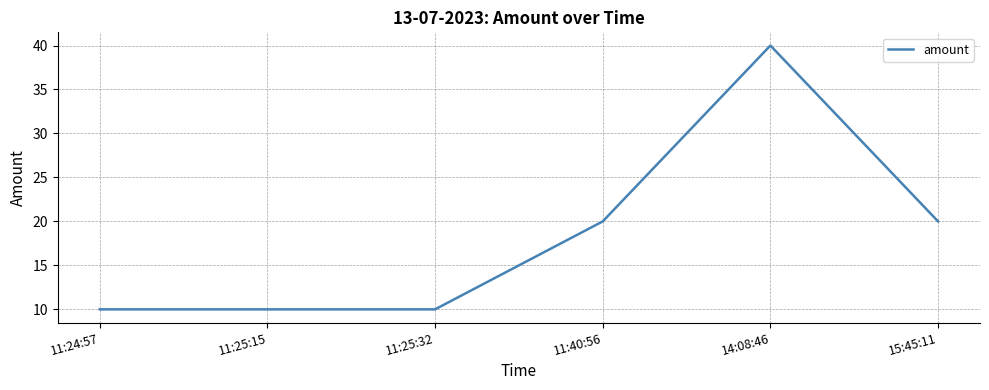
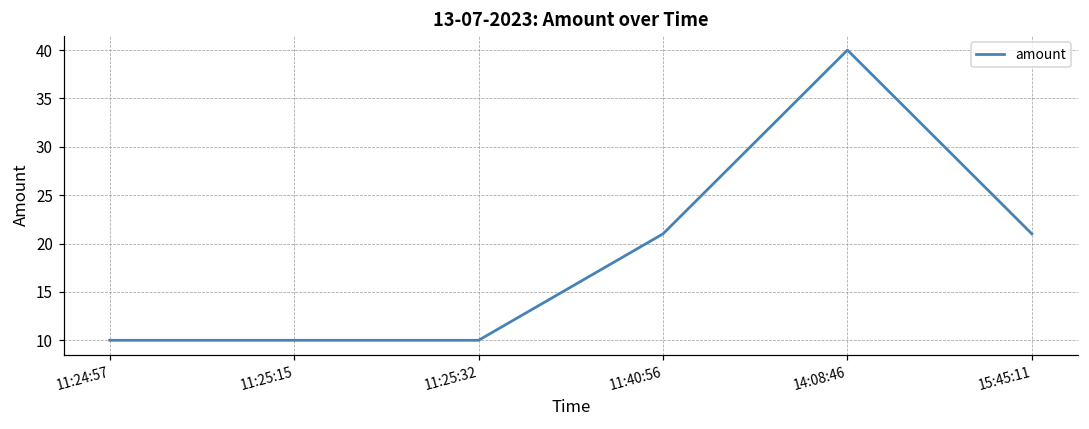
11:40:56: 20 -> 21
15:45:11: 20 -> 21
